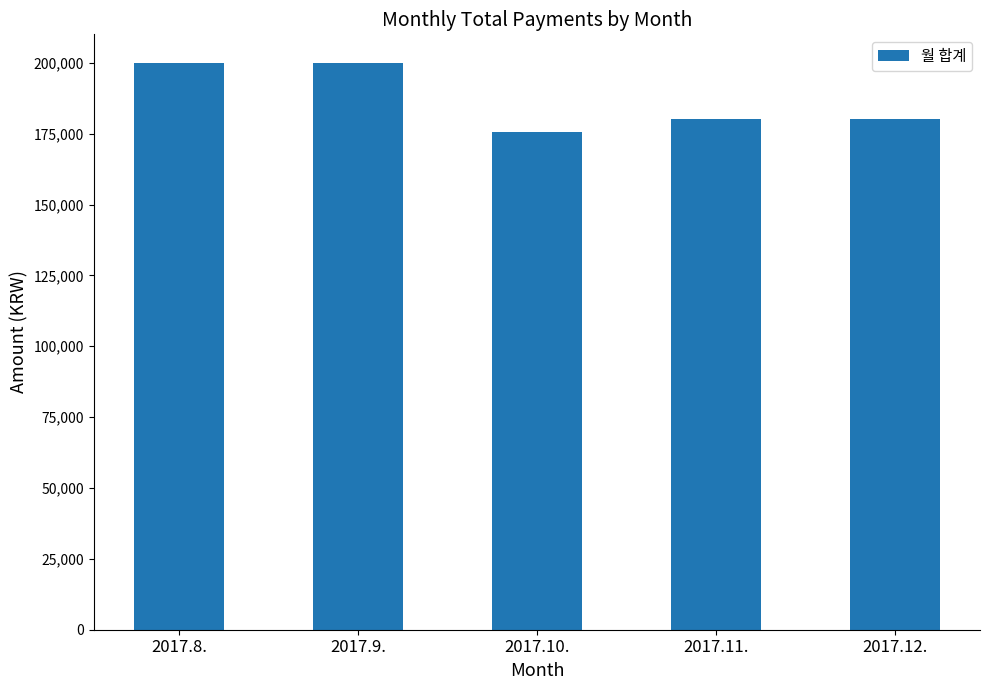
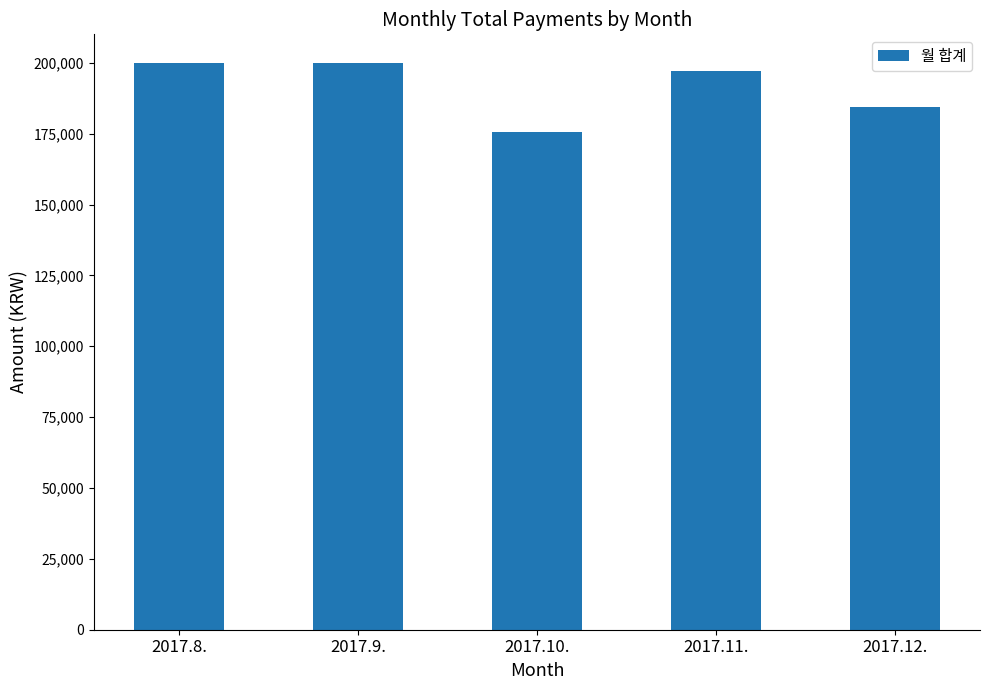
2017.11.: 180,000 -> 197,000
2017.12.: 180,000 -> 185,000
